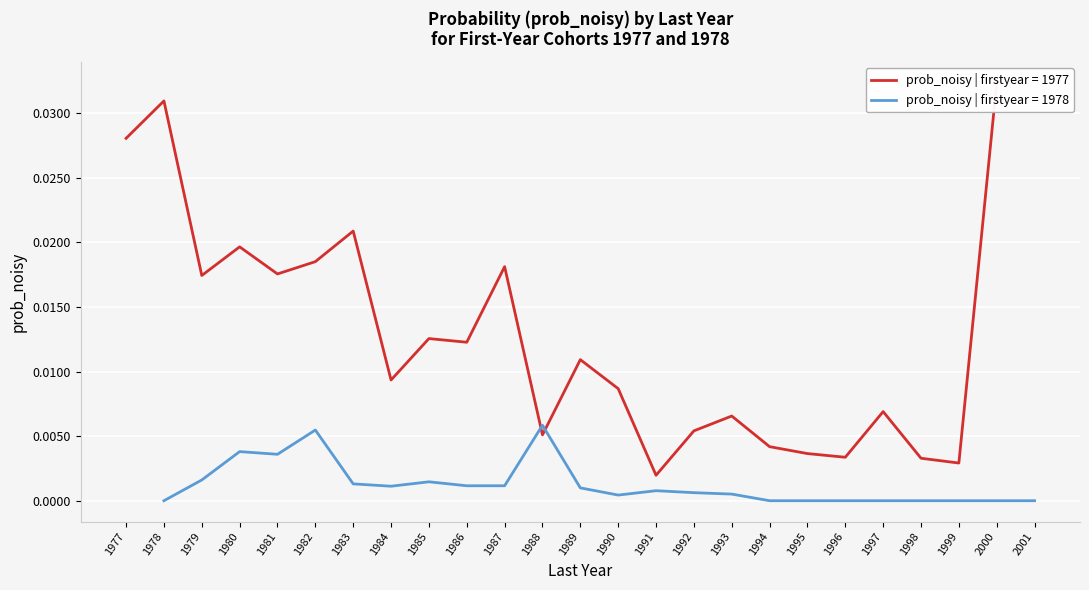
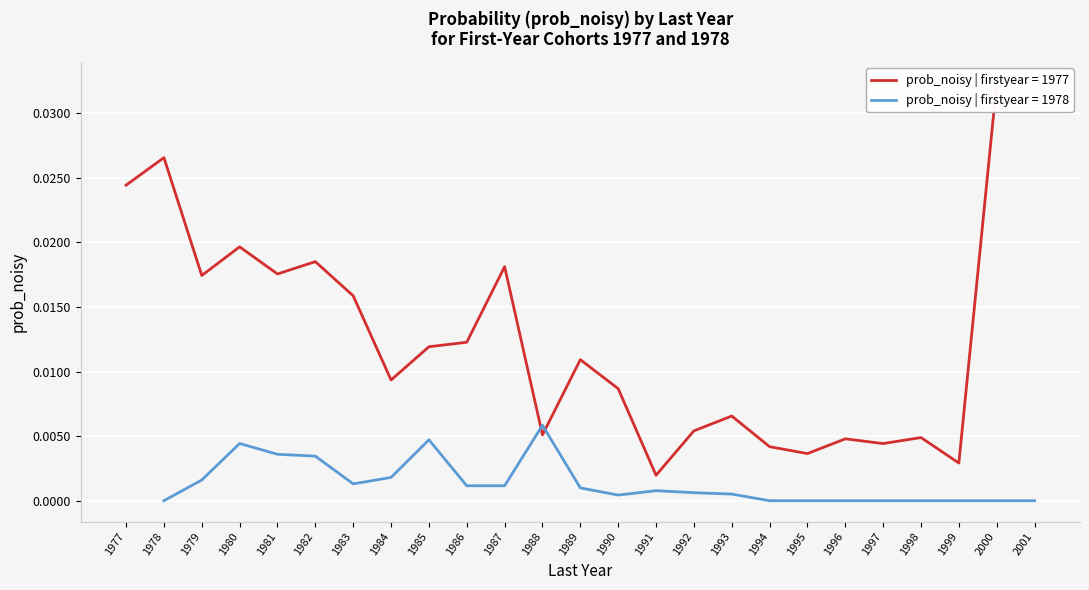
prob_noisy | firstyear = 1977, 1977: 0.0281 -> 0.0244
prob_noisy | firstyear = 1977, 1978: 0.0309 -> 0.0266
prob_noisy | firstyear = 1978, 1980: 0.0038 -> 0.0044
prob_noisy | firstyear = 1978, 1982: 0.0055 -> 0.0035
prob_noisy | firstyear = 1977, 1983: 0.0209 -> 0.0159
prob_noisy | firstyear = 1978, 1984: 0.0011 -> 0.0018
prob_noisy | firstyear = 1977, 1985: 0.0126 -> 0.0119
prob_noisy | firstyear = 1978, 1985: 0.0015 -> 0.0047
prob_noisy | firstyear = 1977, 1996: 0.0034 -> 0.0048
prob_noisy | firstyear = 1977, 1997: 0.0069 -> 0.0044
prob_noisy | firstyear = 1977, 1998: 0.0033 -> 0.0049
